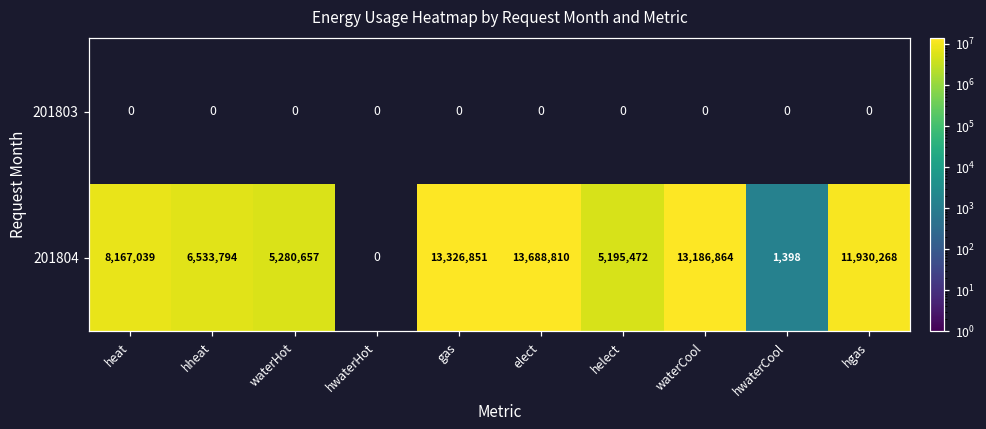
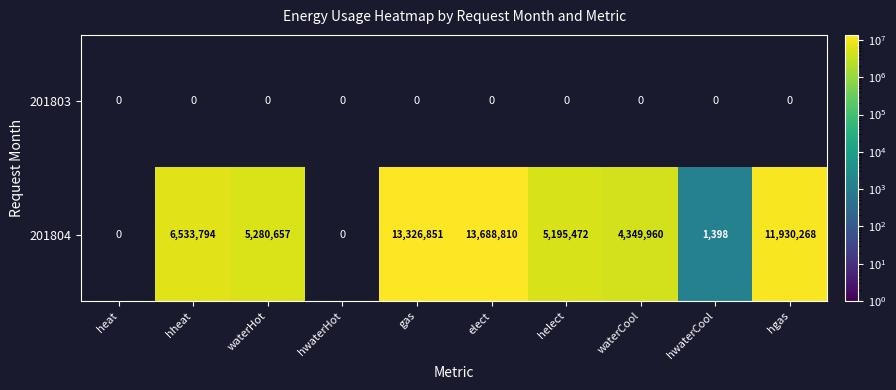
201804, heat: 8,167,039 -> 0
201804, waterCool: 13,186,864 -> 4,349,960
